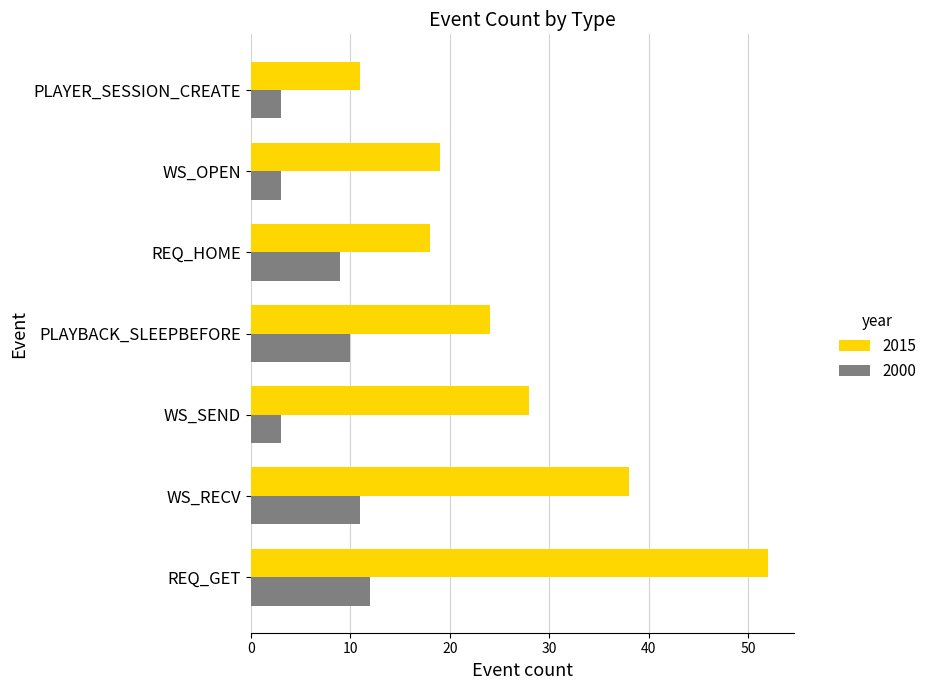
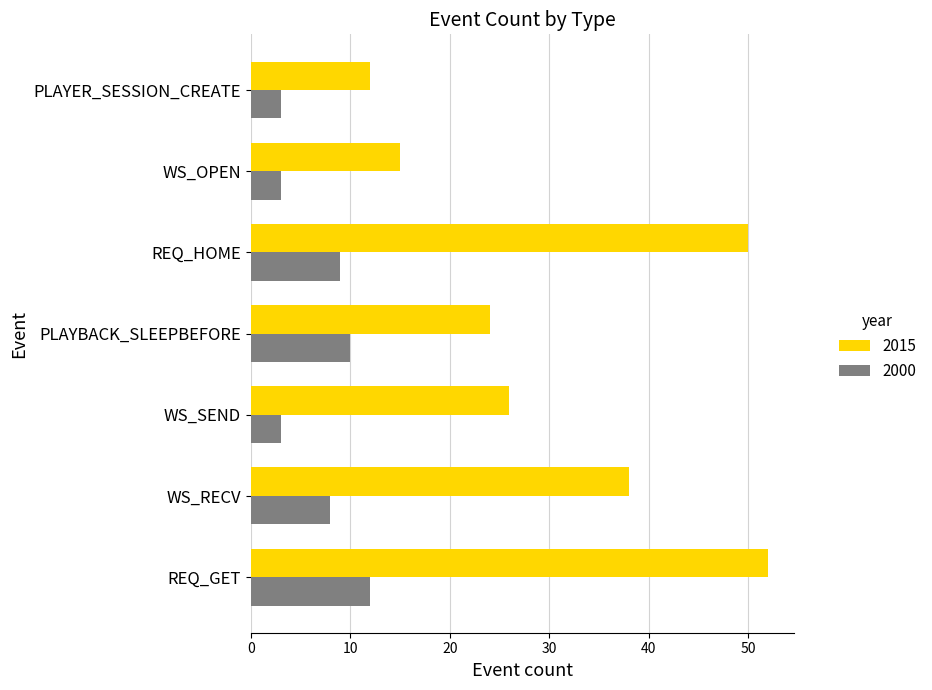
2015, PLAYER_SESSION_CREATE: 11 -> 12
2015, WS_OPEN: 19 -> 15
2015, REQ_HOME: 18 -> 50
2015, WS_SEND: 28 -> 26
2000, WS_RECV: 11 -> 8
